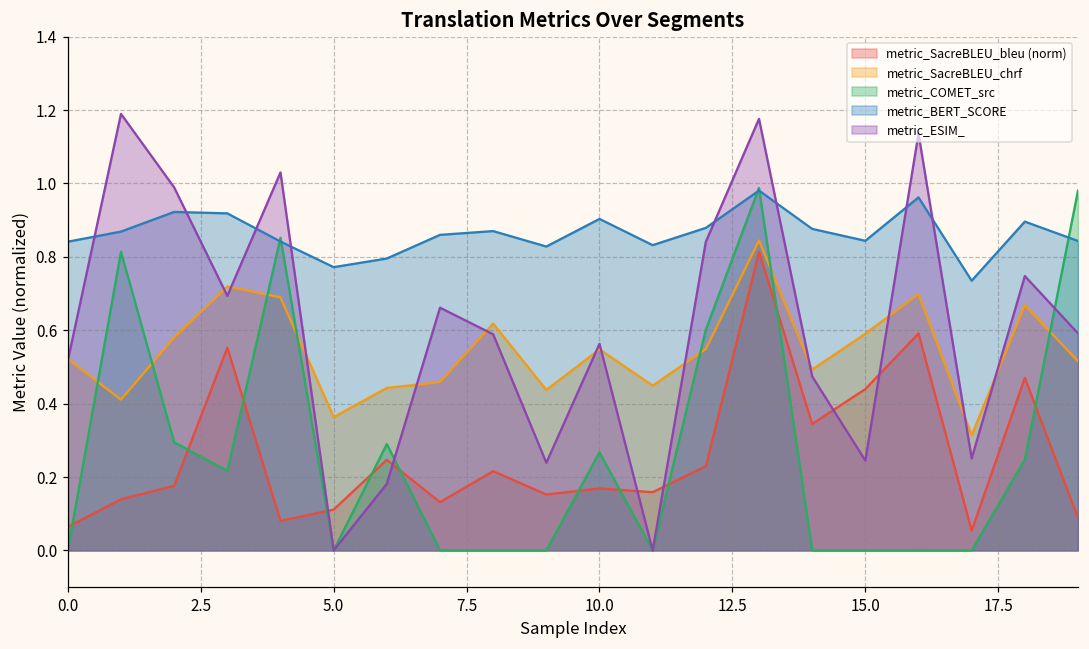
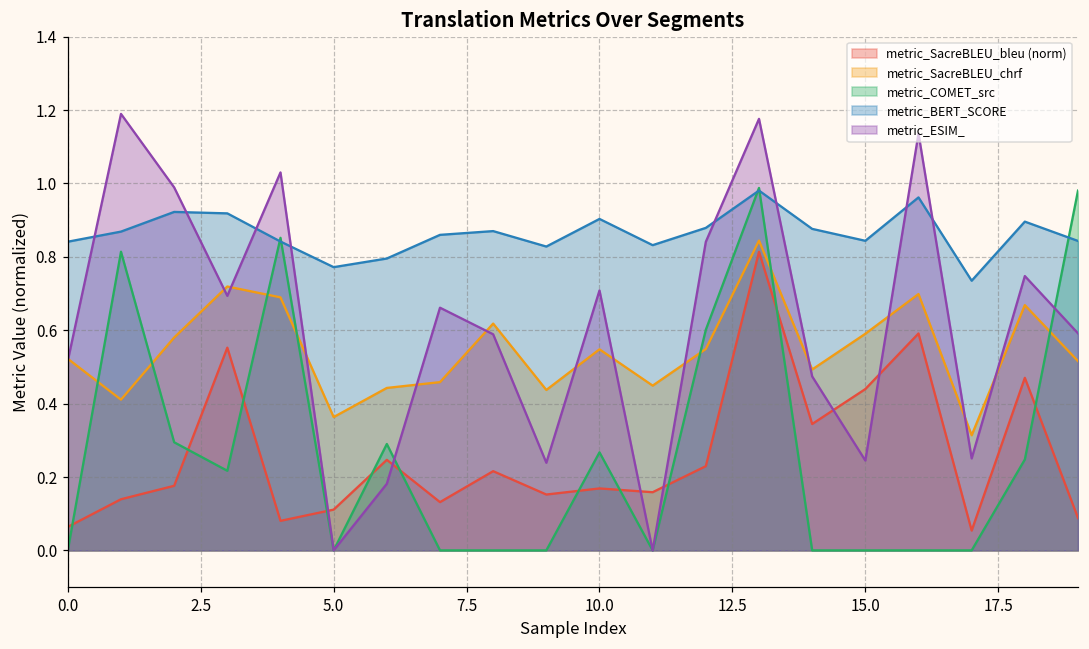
metric_ESIM_, 10.0: 0.56 -> 0.71
